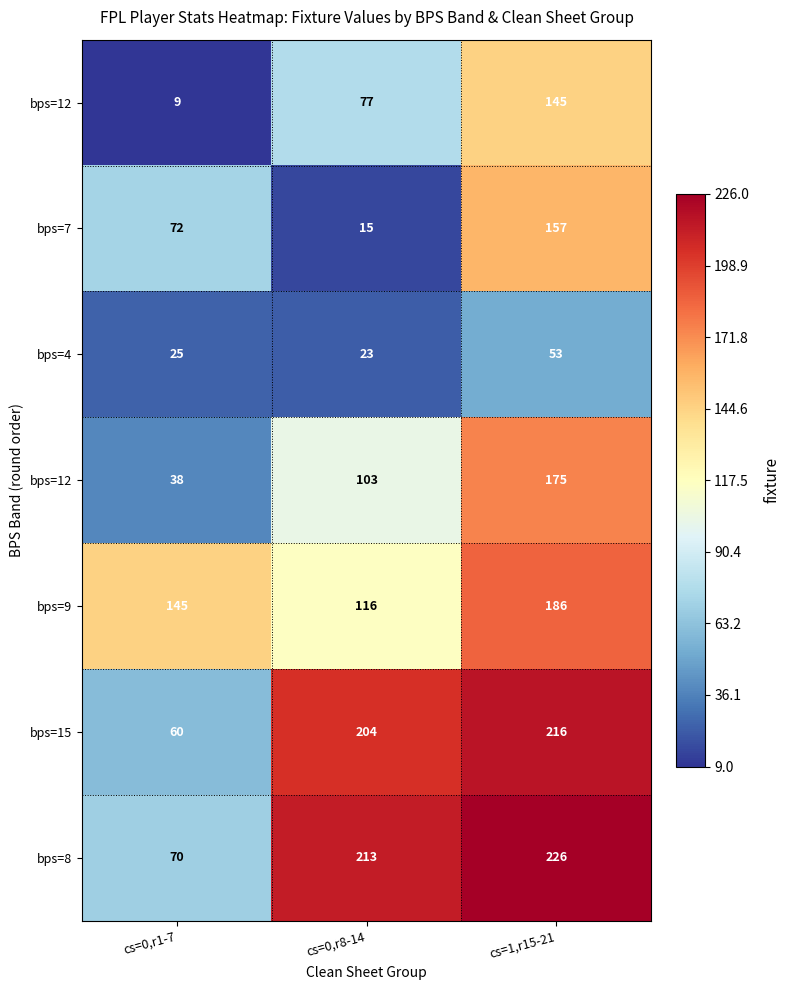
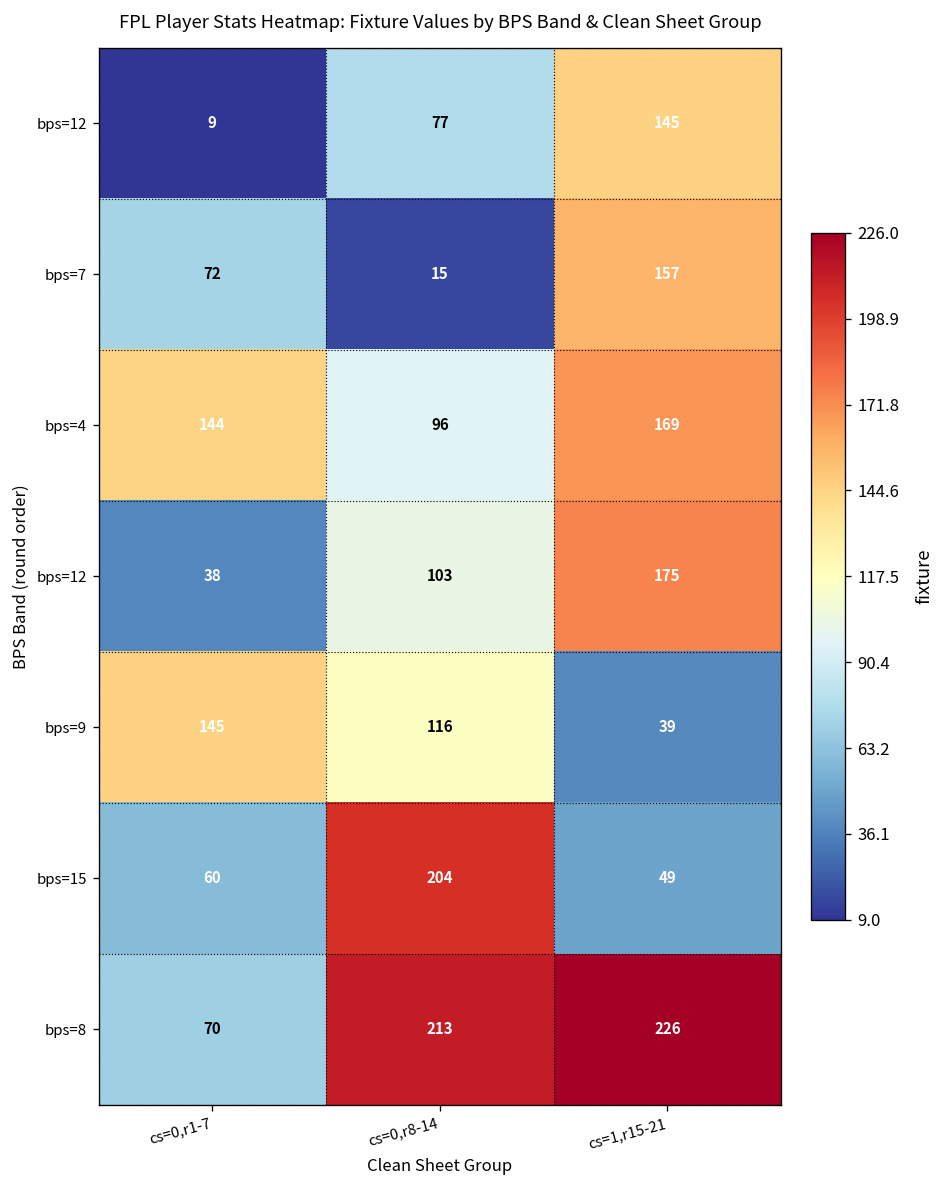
bps=4, cs=0,r1-7: 25 -> 144
bps=4, cs=0,r8-14: 23 -> 96
bps=4, cs=1,r15-21: 53 -> 169
bps=9, cs=1,r15-21: 186 -> 39
bps=15, cs=1,r15-21: 216 -> 49
